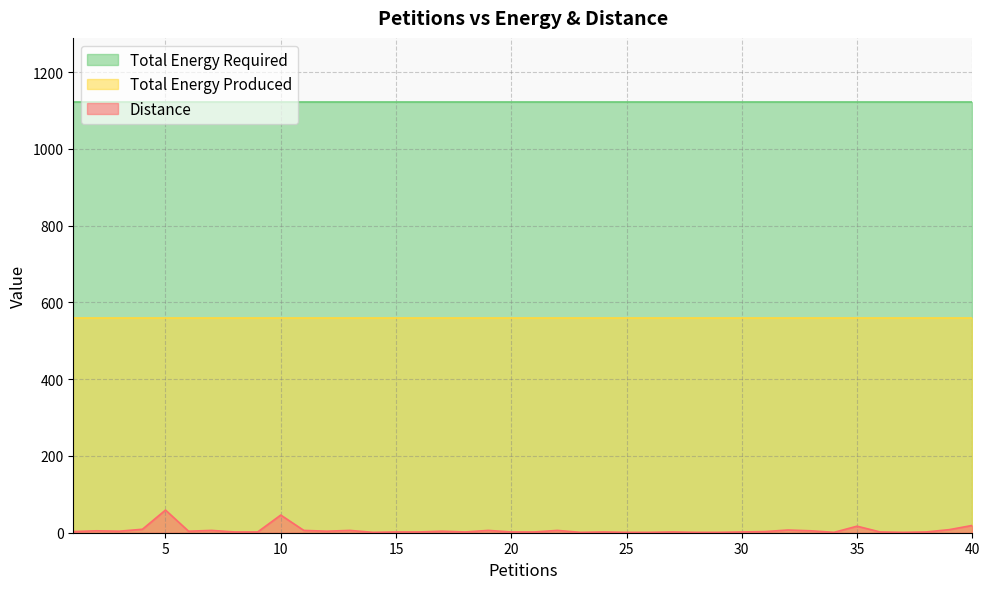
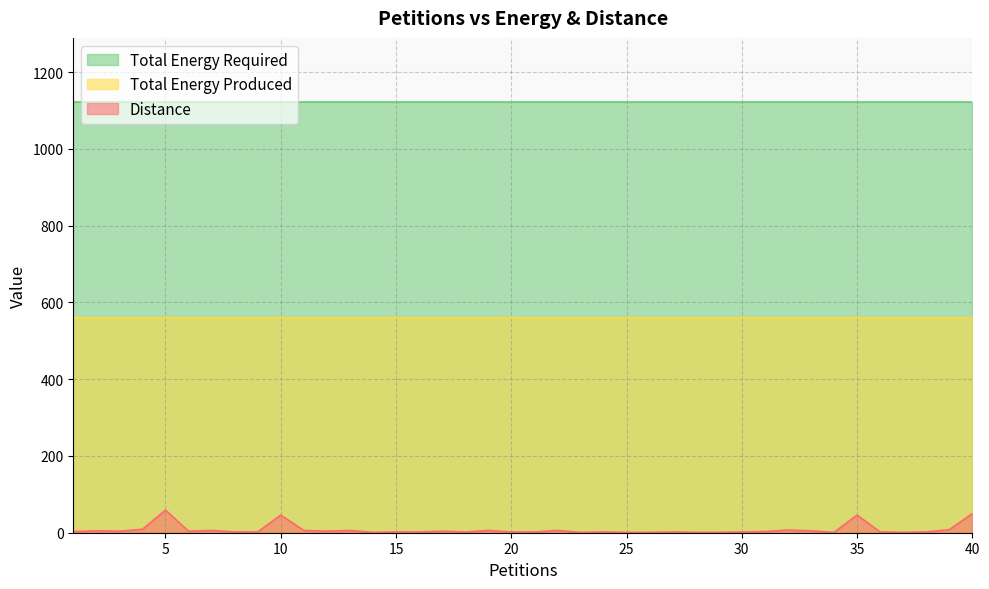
Distance, 35: 20 -> 50
Distance, 40: 20 -> 50
